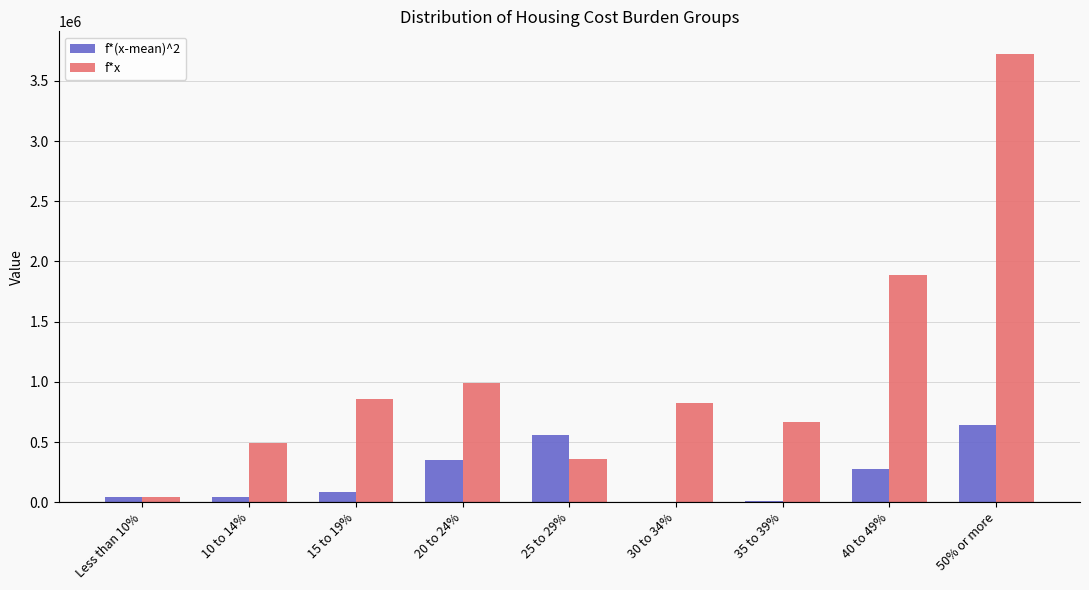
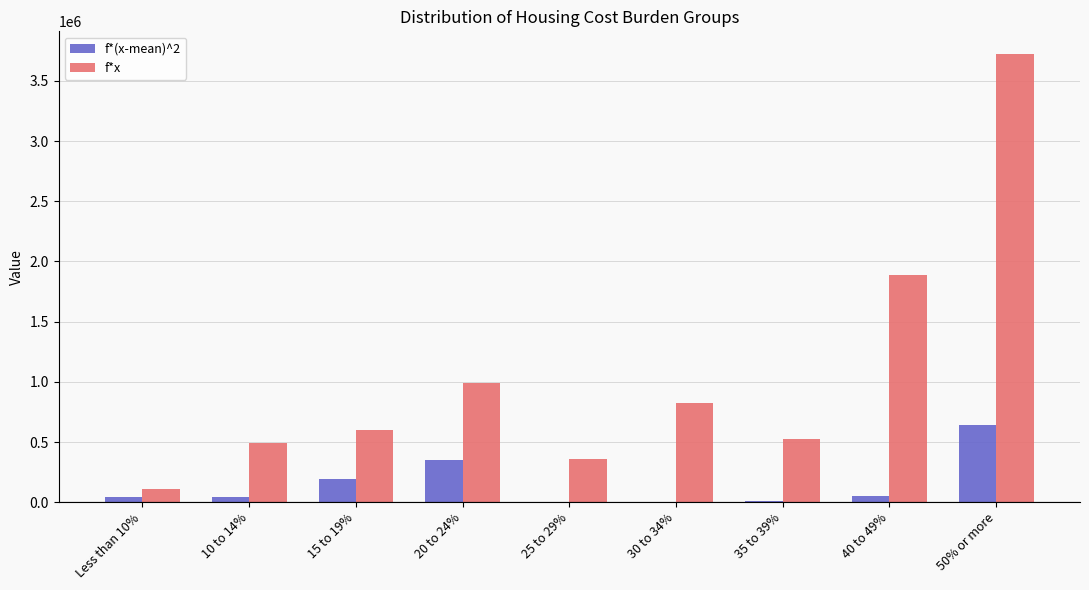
f*x, Less than 10%: 40000 -> 110000
f*(x-mean)^2, 15 to 19%: 80000 -> 190000
f*x, 15 to 19%: 860000 -> 600000
f*(x-mean)^2, 25 to 29%: 560000 -> 0
f*x, 35 to 39%: 670000 -> 530000
f*(x-mean)^2, 40 to 49%: 270000 -> 50000
